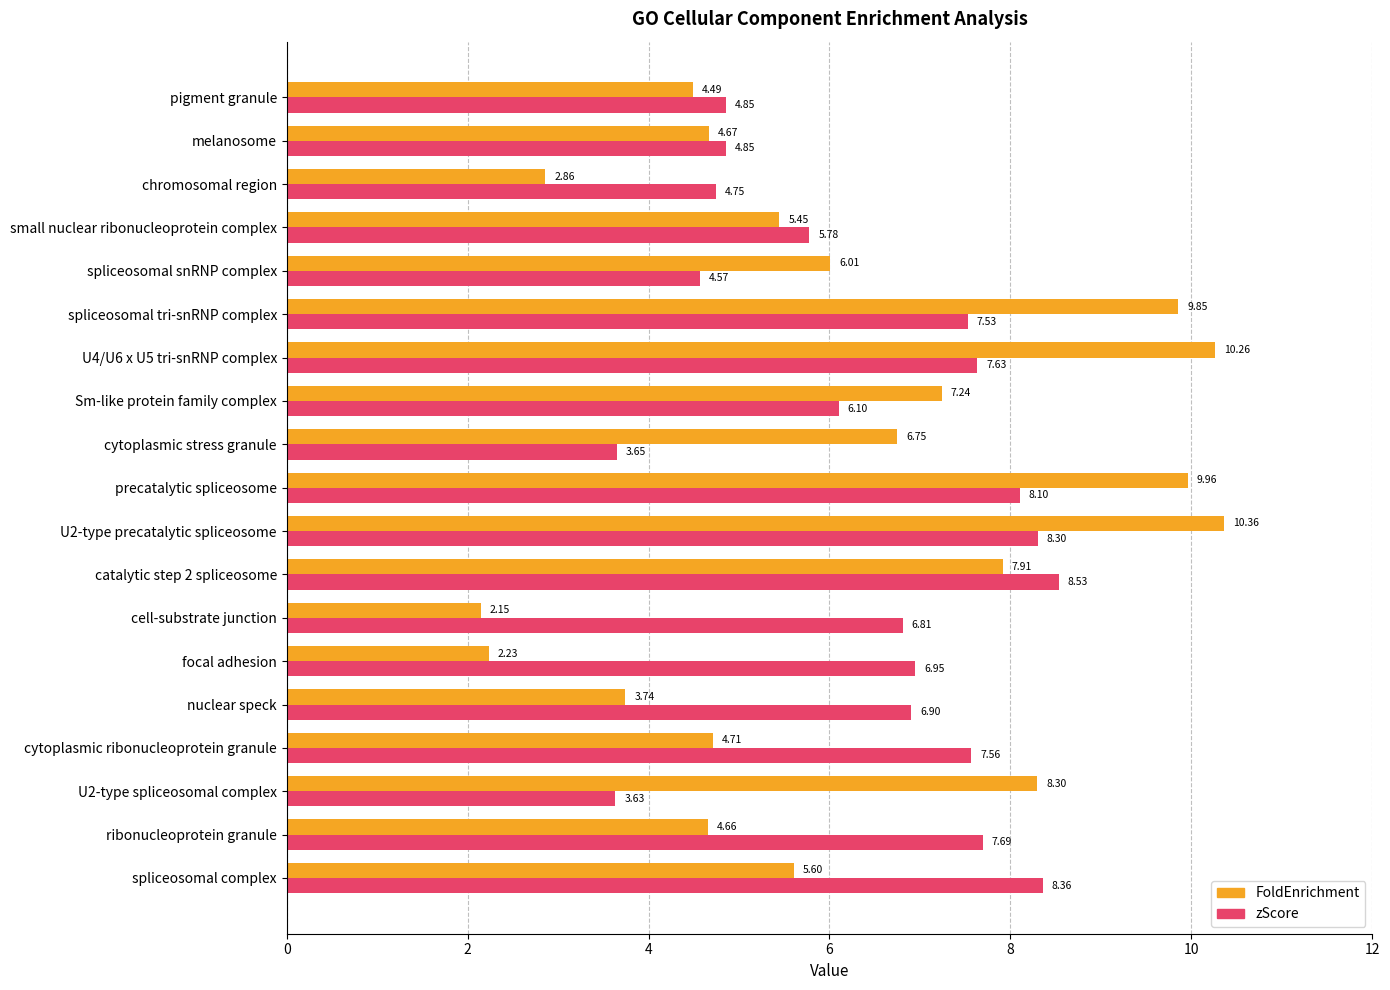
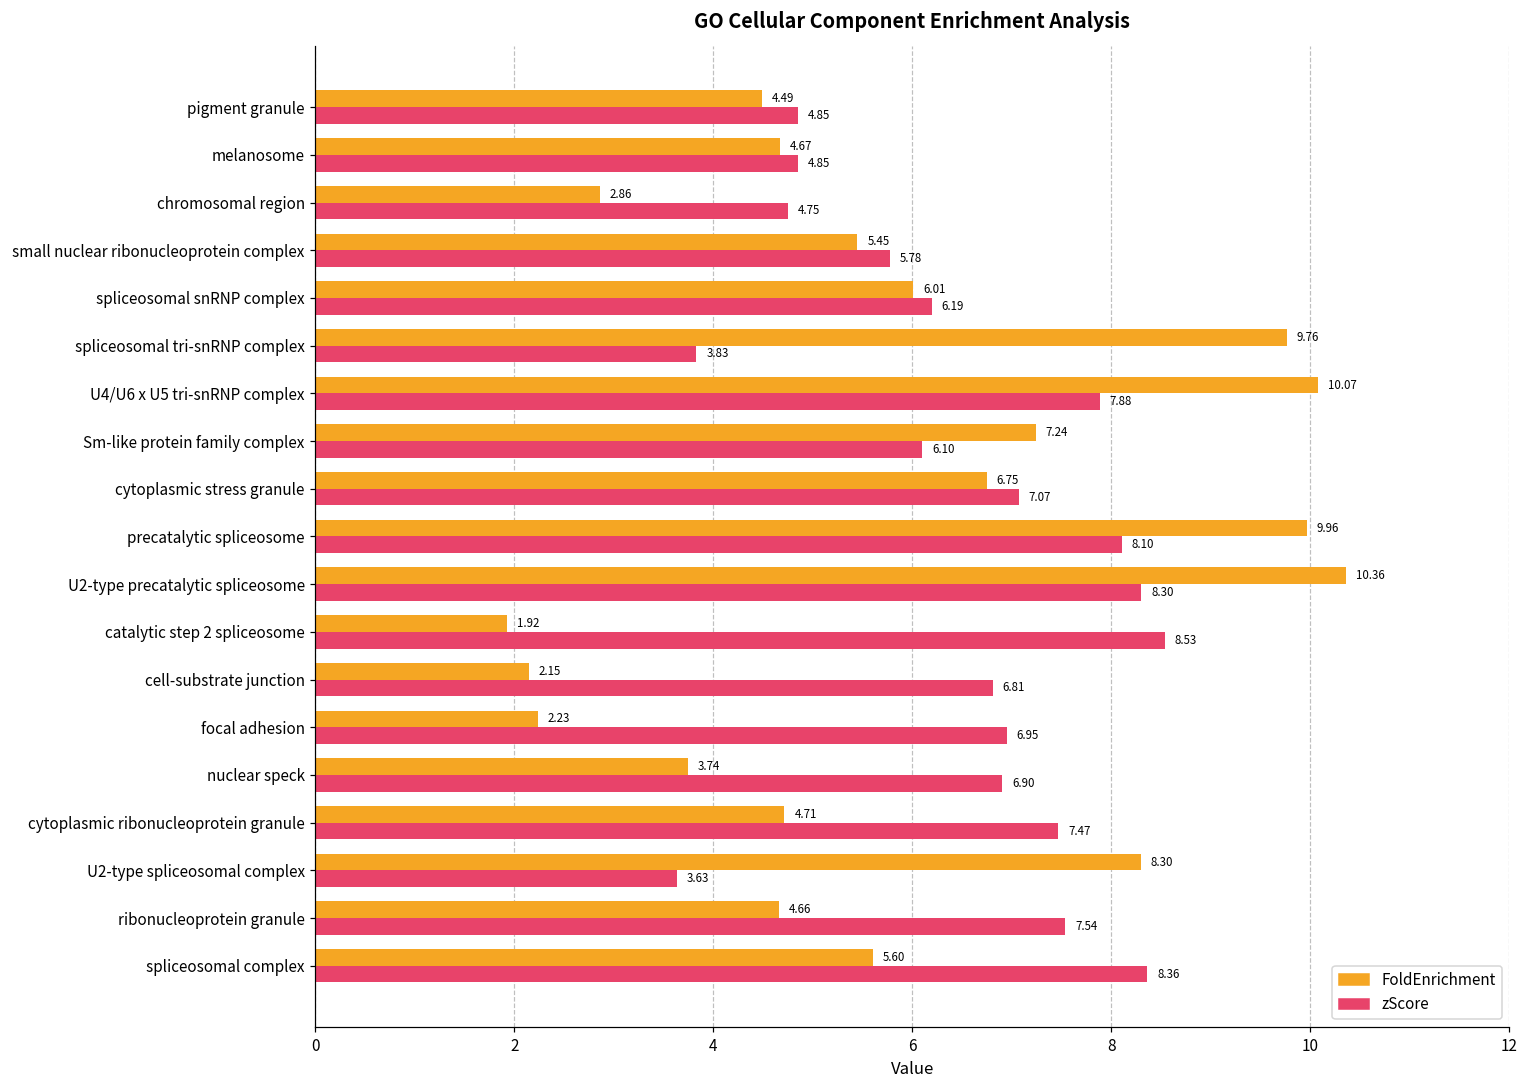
zScore, spliceosomal snRNP complex: 4.57 -> 6.19
FoldEnrichment, spliceosomal tri-snRNP complex: 9.85 -> 9.76
zScore, spliceosomal tri-snRNP complex: 7.53 -> 3.83
FoldEnrichment, U4/U6 x U5 tri-snRNP complex: 10.26 -> 10.07
zScore, U4/U6 x U5 tri-snRNP complex: 7.63 -> 7.88
zScore, cytoplasmic stress granule: 3.65 -> 7.07
FoldEnrichment, catalytic step 2 spliceosome: 7.91 -> 1.92
zScore, cytoplasmic ribonucleoprotein granule: 7.56 -> 7.47
zScore, ribonucleoprotein granule: 7.69 -> 7.54
